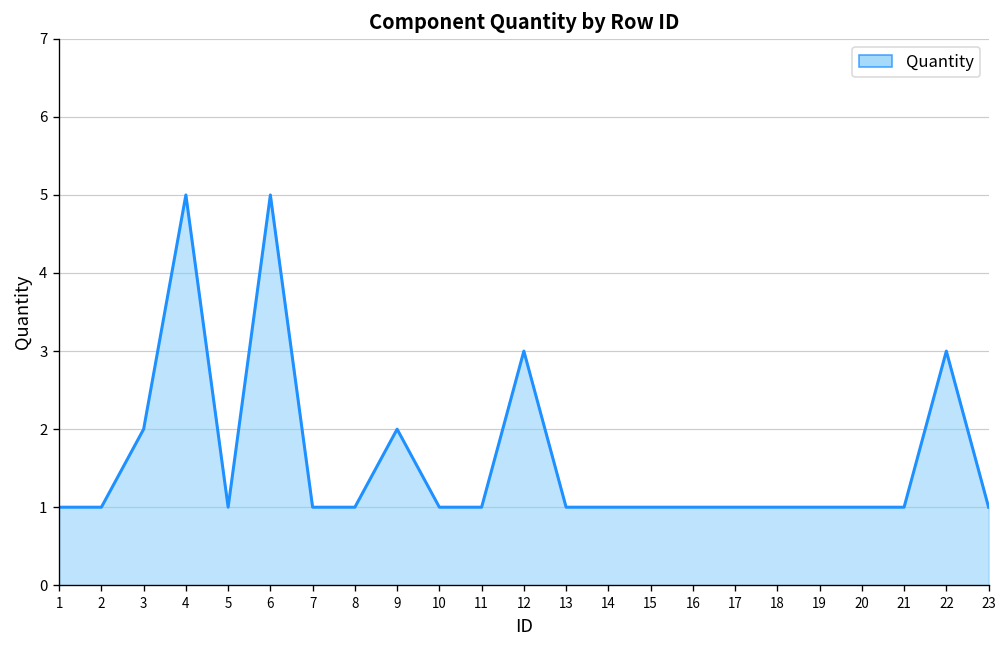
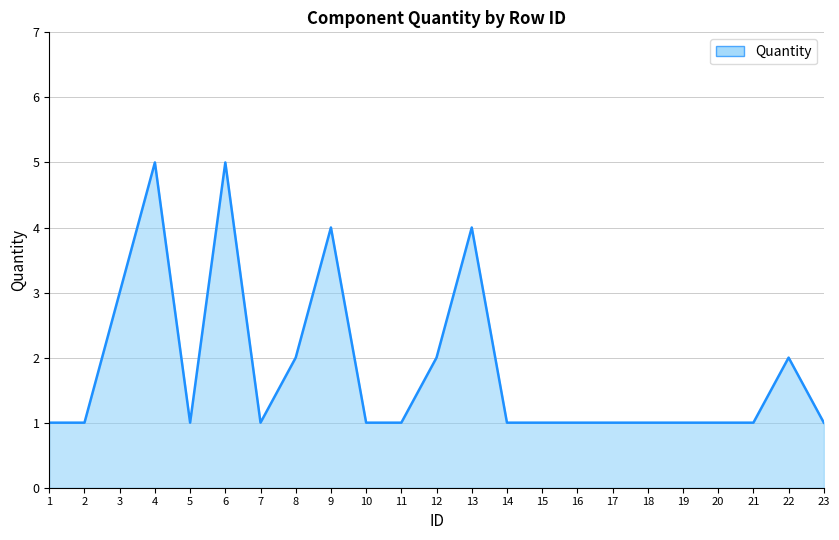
3: 2 -> 3
8: 1 -> 2
9: 2 -> 4
12: 3 -> 2
13: 1 -> 4
22: 3 -> 2
